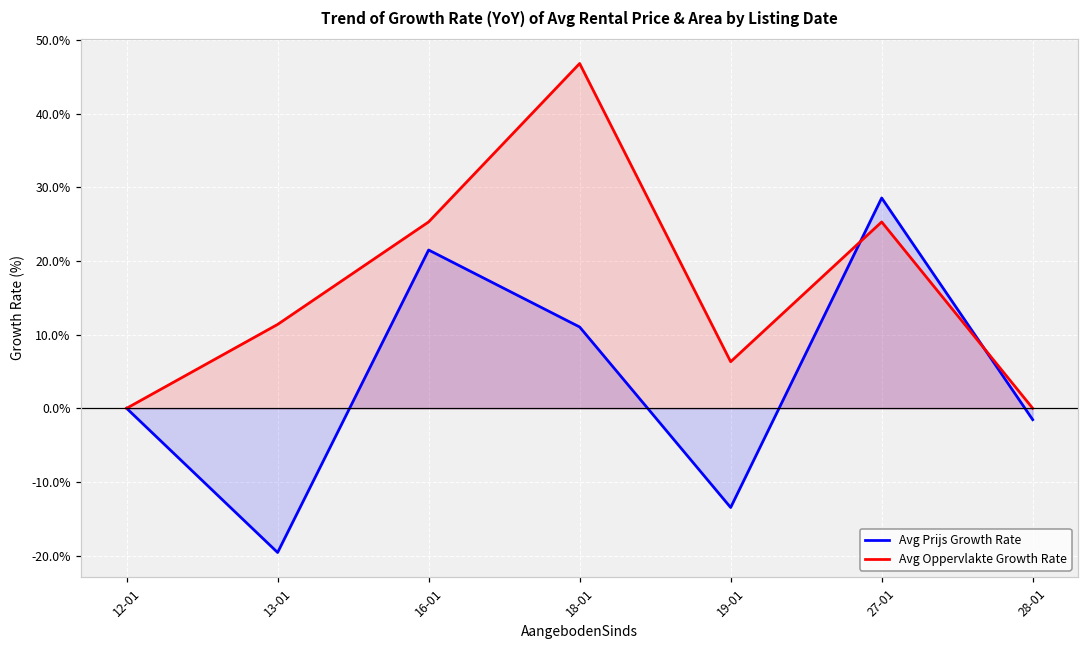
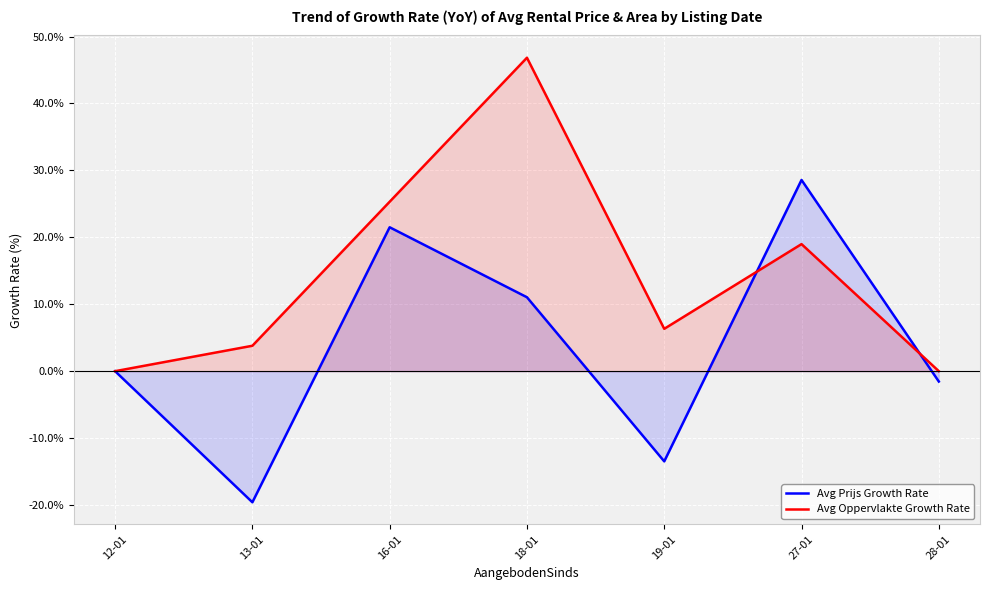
Avg Oppervlakte Growth Rate, 13-01: 11% -> 4%
Avg Oppervlakte Growth Rate, 27-01: 25% -> 19%
